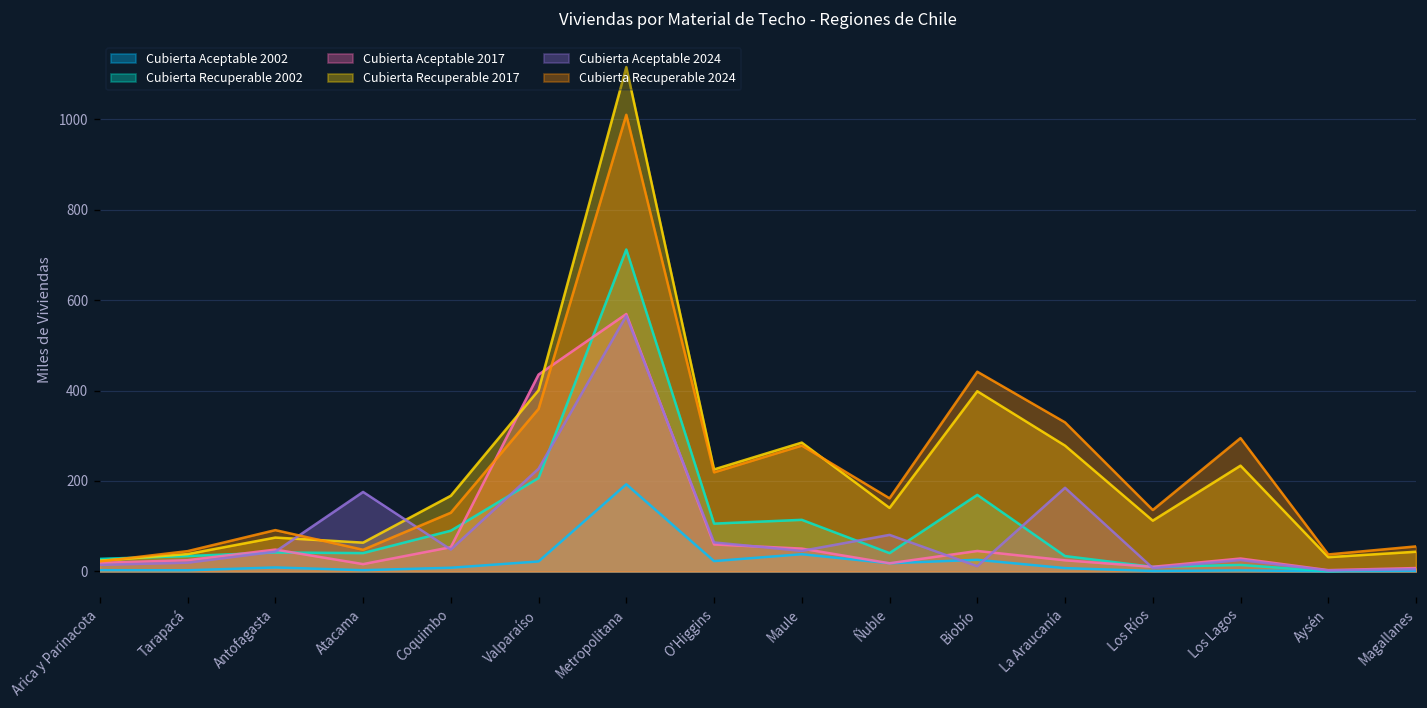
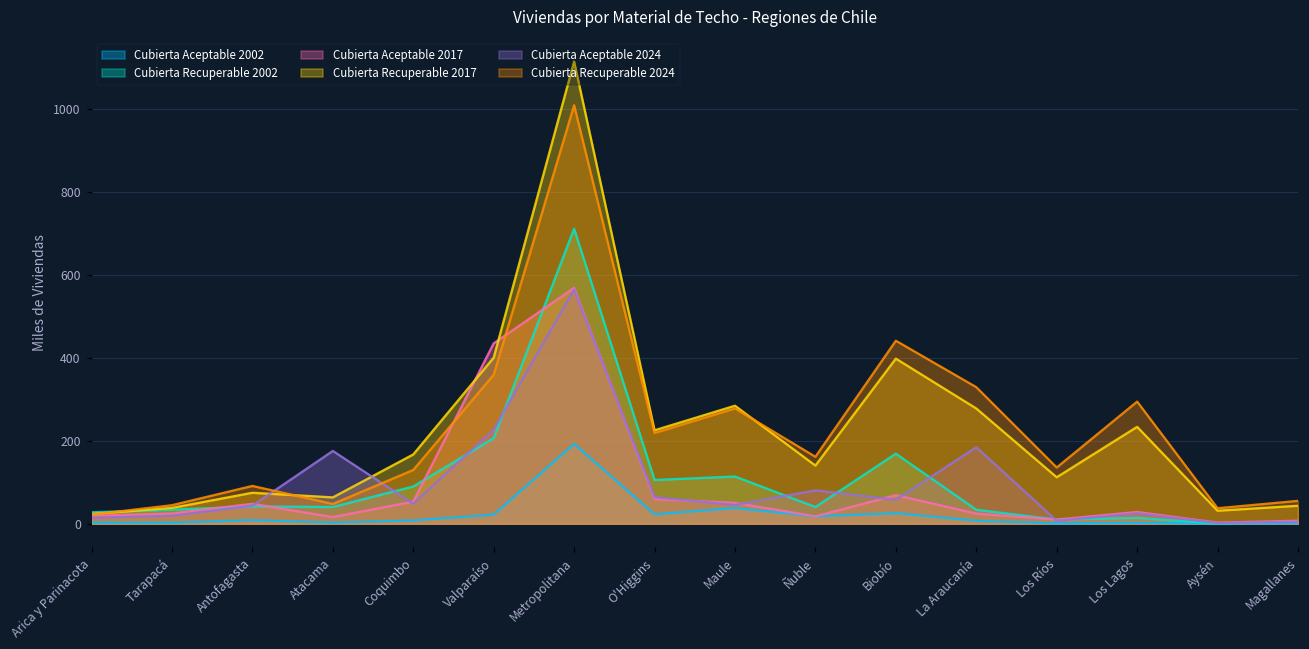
Cubierta Aceptable 2017, Biobío: 50 -> 70
Cubierta Aceptable 2024, Biobío: 10 -> 60
